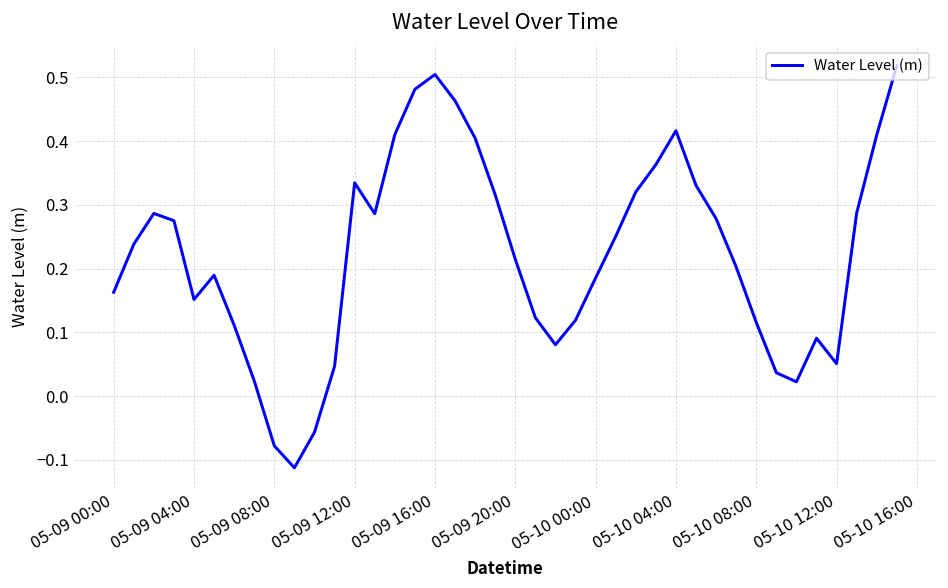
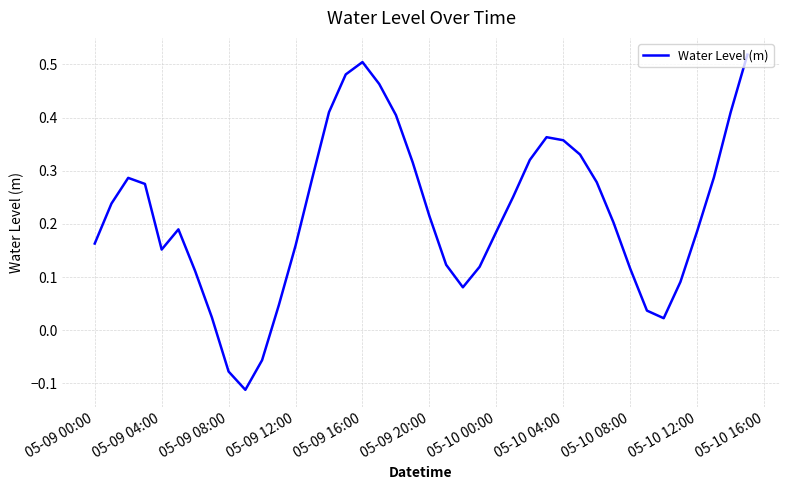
05-09 12:00: 0.33 -> 0.16
05-10 04:00: 0.42 -> 0.36
05-10 12:00: 0.05 -> 0.19
